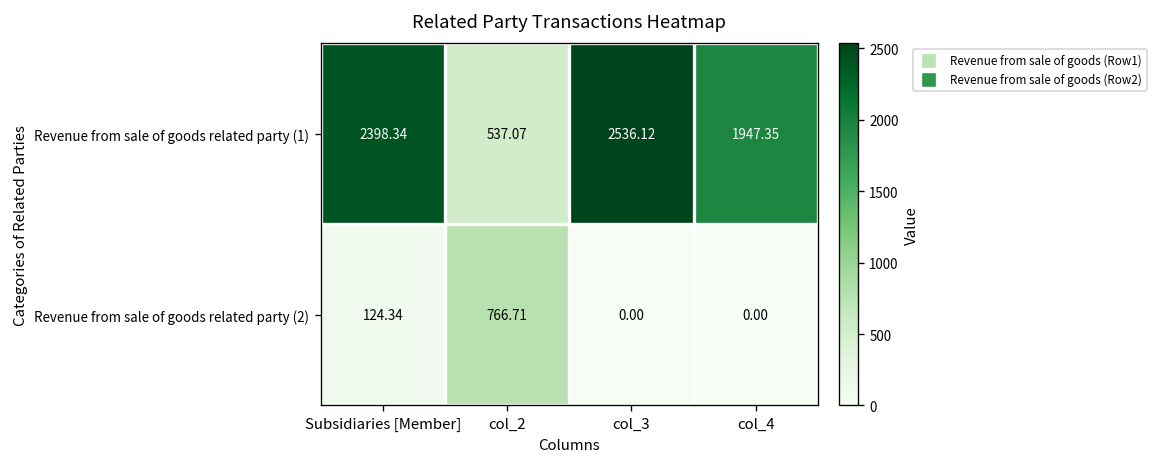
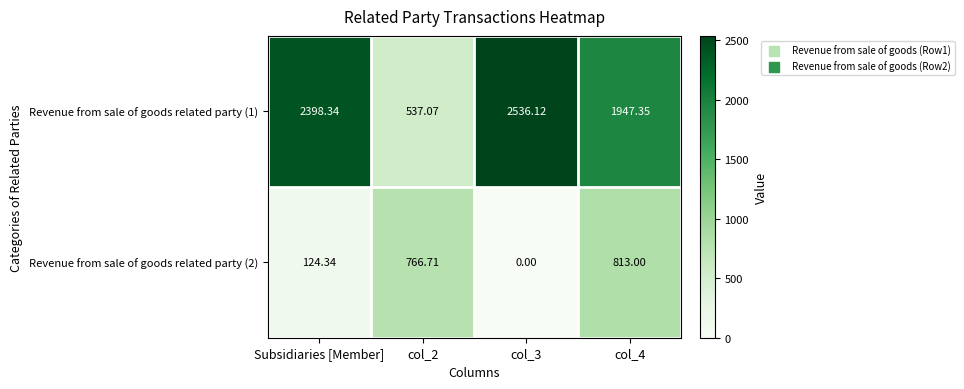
Revenue from sale of goods related party (2), col_4: 0.00 -> 813.00
